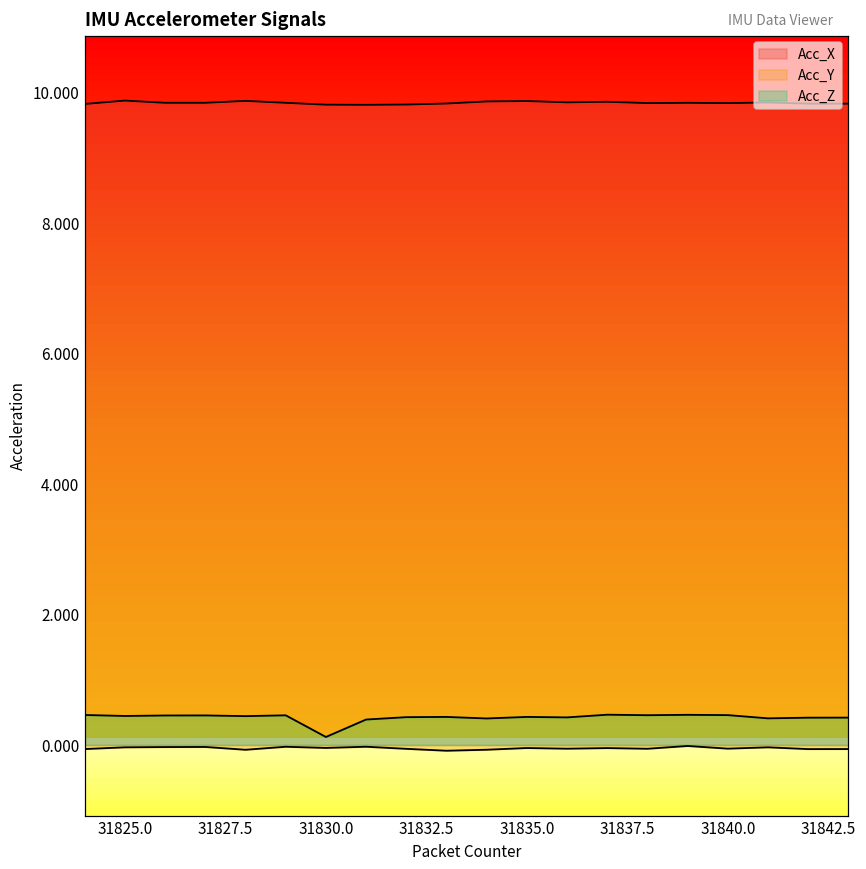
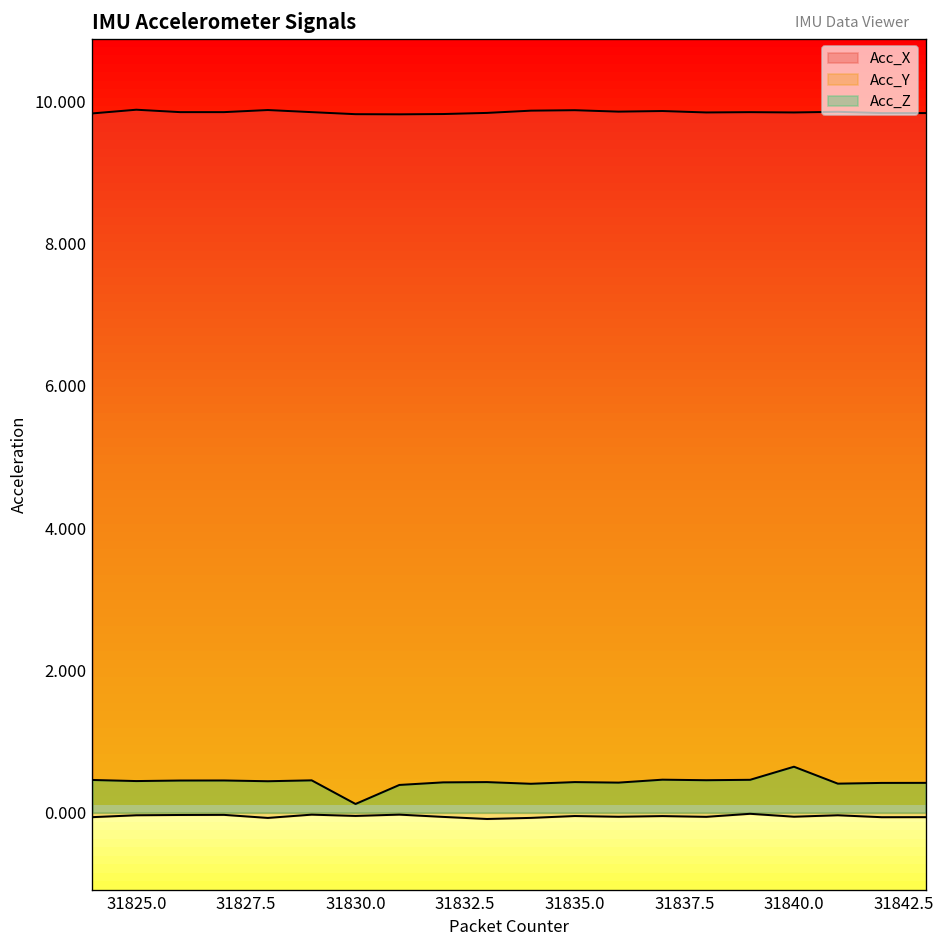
Acc_Z, 31840.0: 0.5 -> 0.6
